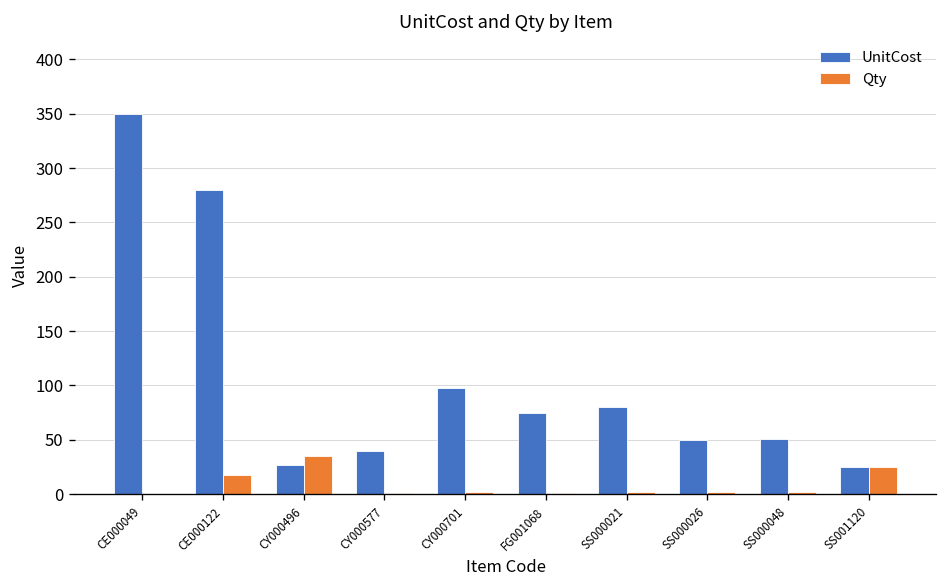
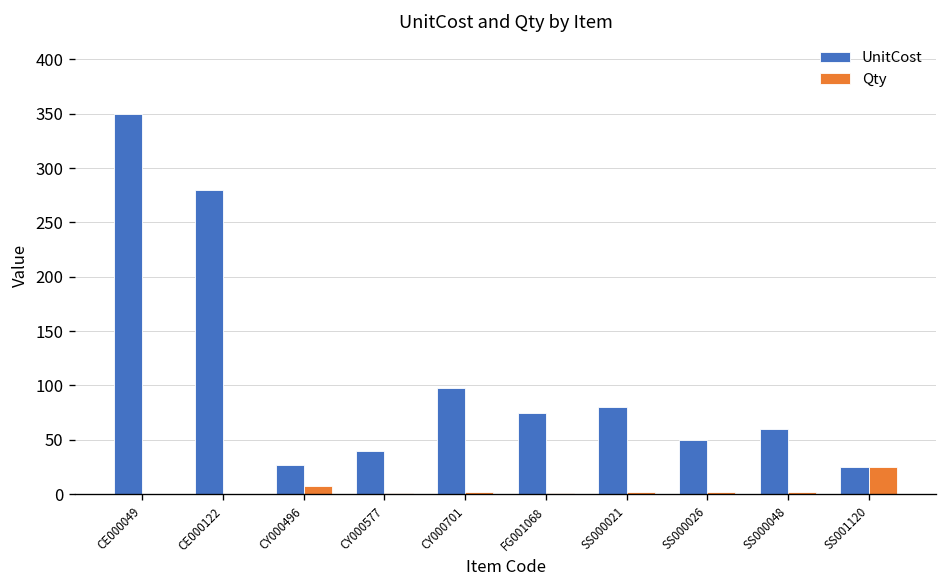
Qty, CE000122: 20 -> 0
Qty, CY000496: 40 -> 10
UnitCost, SS000048: 50 -> 60
